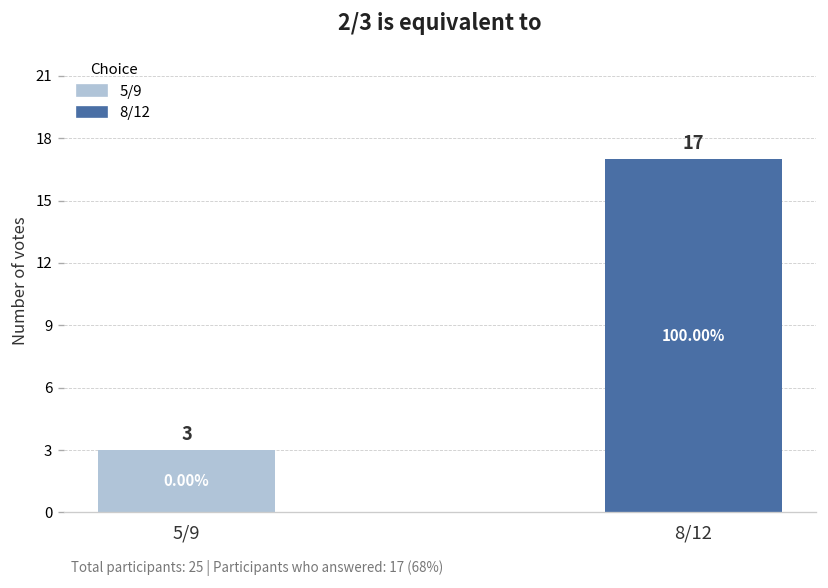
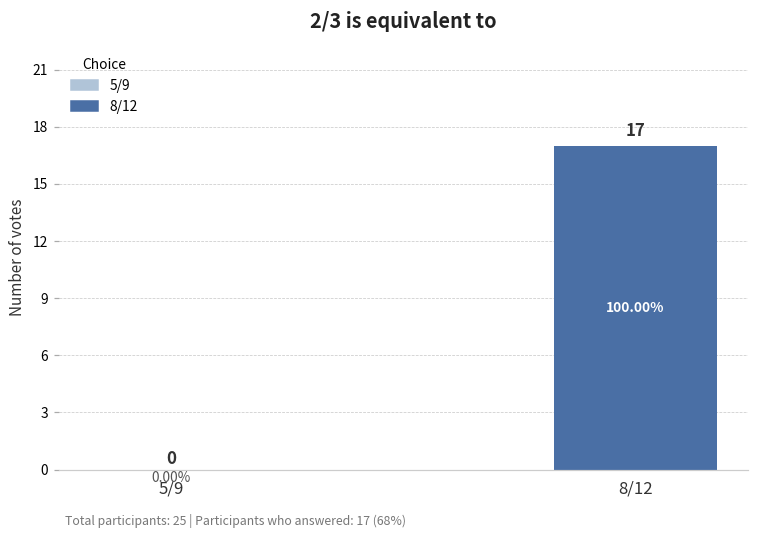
5/9: 3 -> 0
